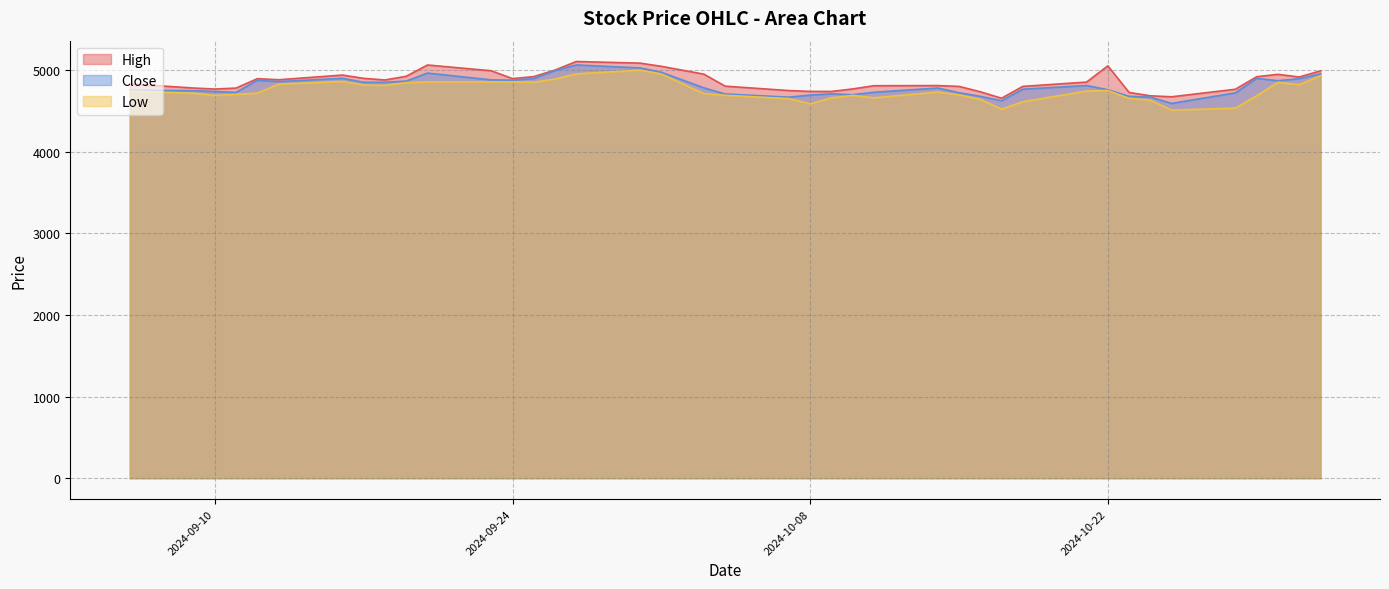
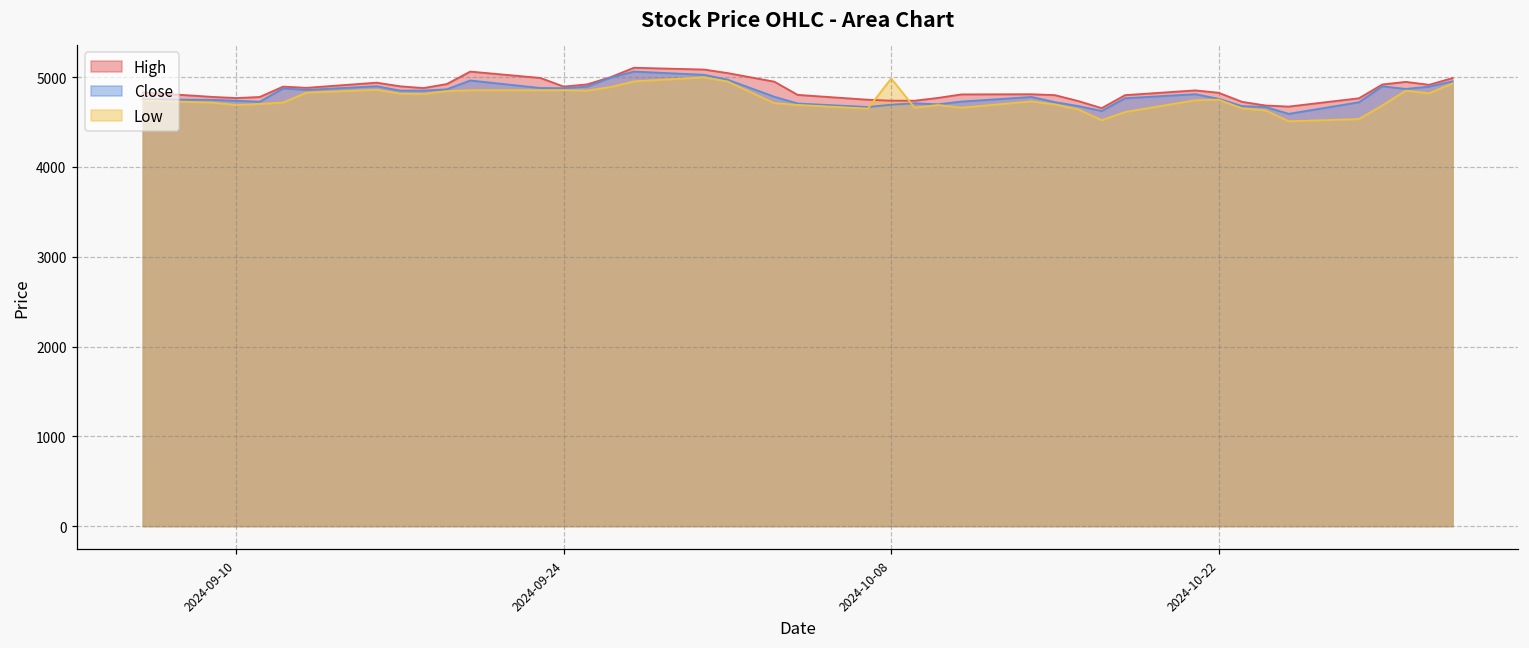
Low, 2024-10-08: 4600 -> 5000
High, 2024-10-22: 5100 -> 4800
